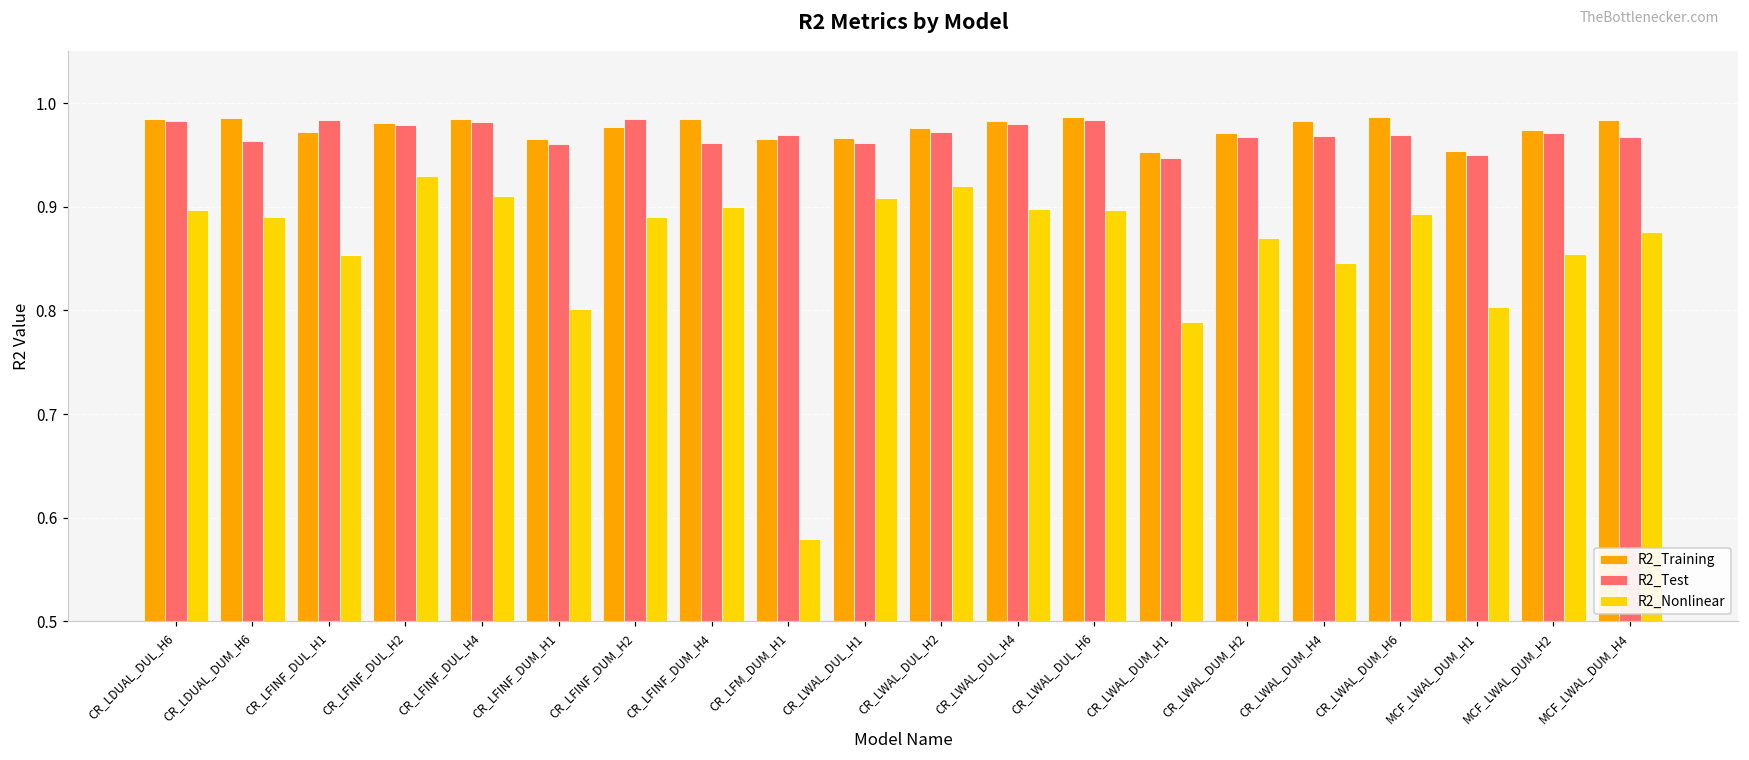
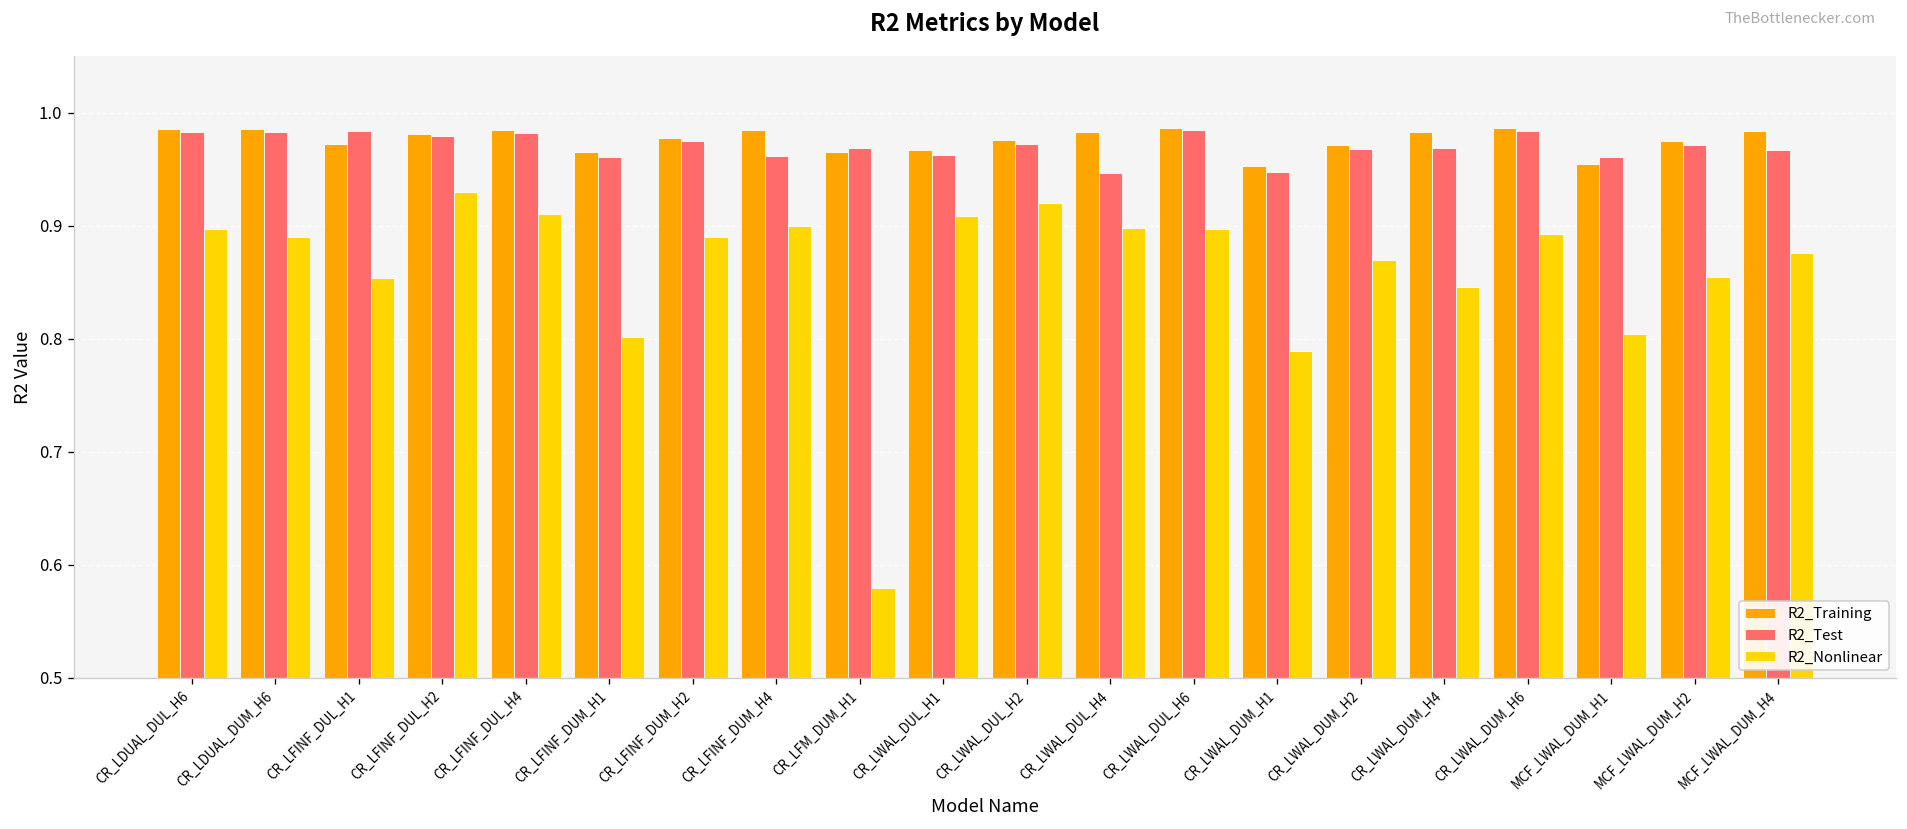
R2_Test, CR_LDUAL_DUM_H6: 0.96 -> 0.98
R2_Test, CR_LFINF_DUM_H2: 0.98 -> 0.97
R2_Test, CR_LWAL_DUL_H4: 0.98 -> 0.95
R2_Test, CR_LWAL_DUM_H6: 0.97 -> 0.98
R2_Test, MCF_LWAL_DUM_H1: 0.95 -> 0.96
